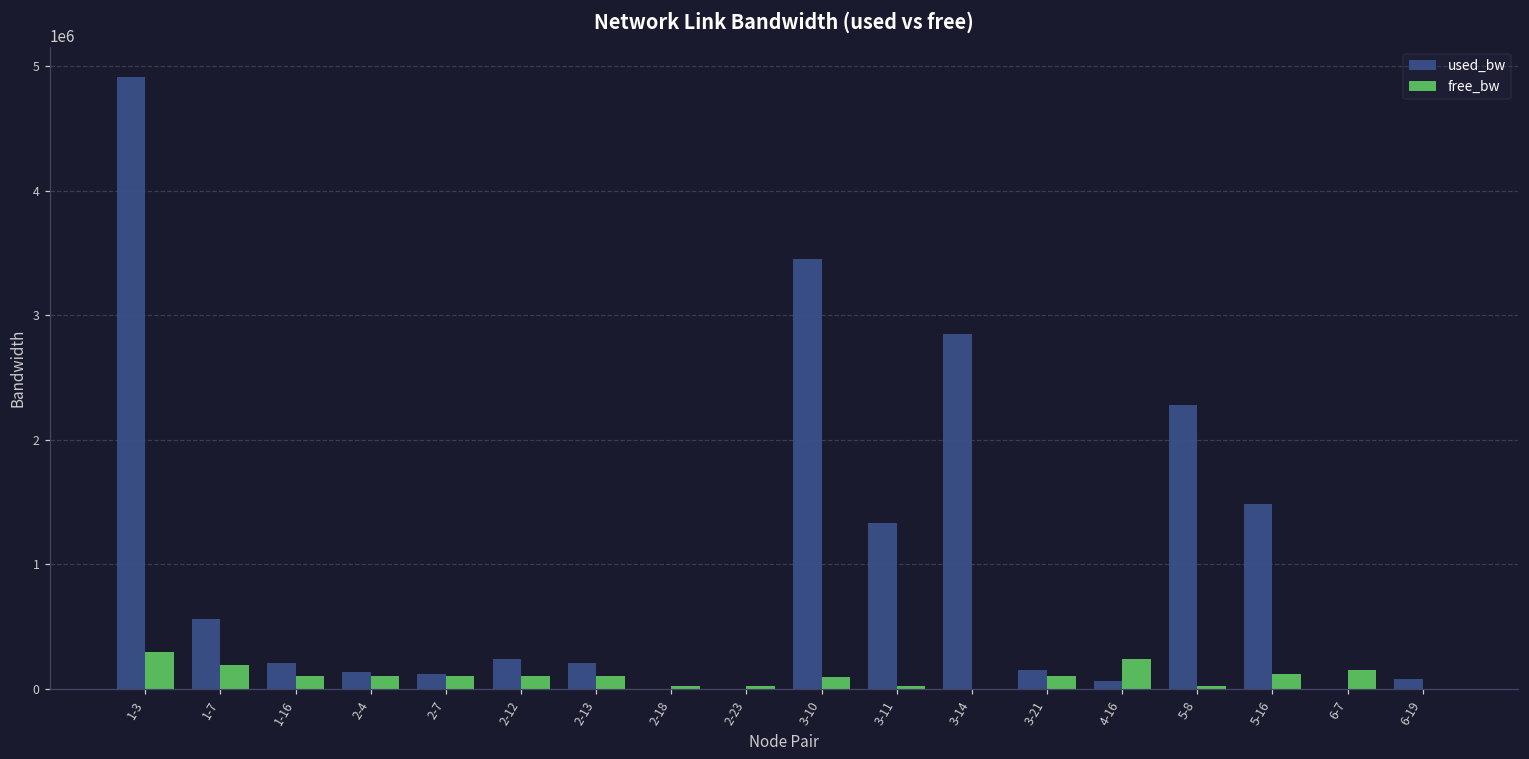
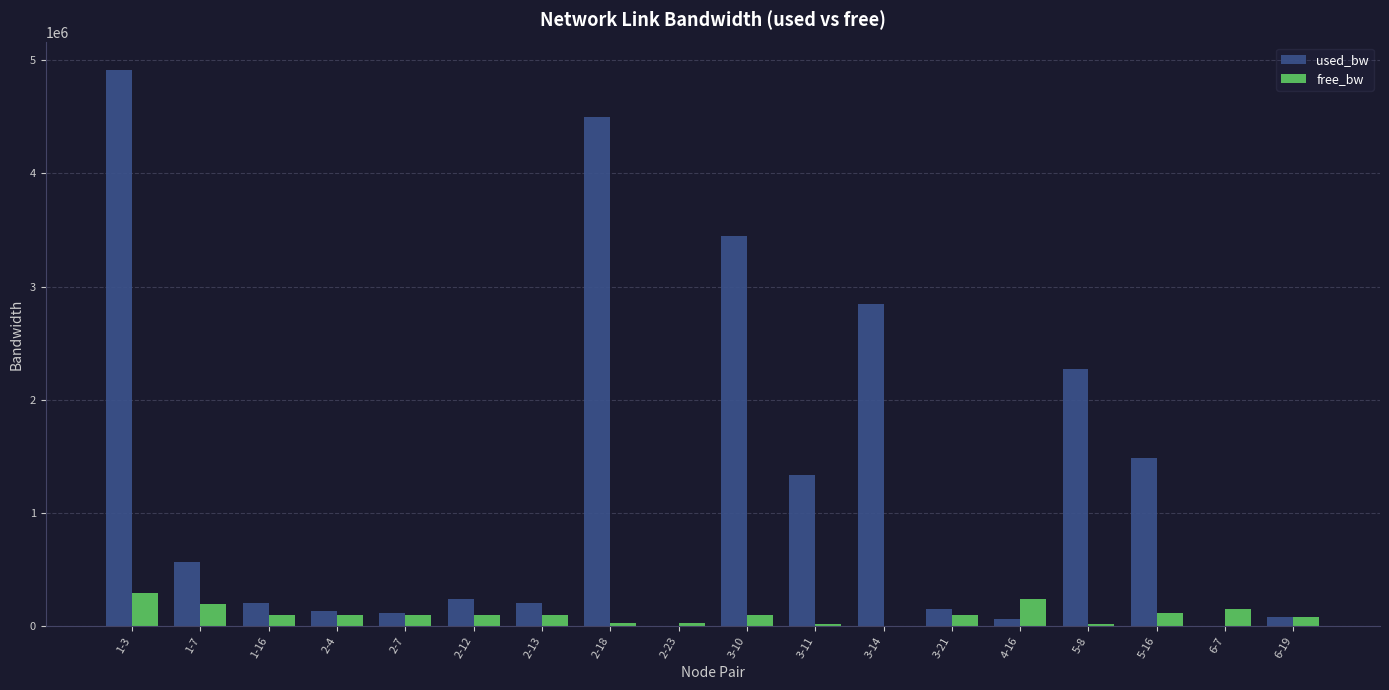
used_bw, 2-18: 0 -> 4490000
free_bw, 6-19: 0 -> 80000
